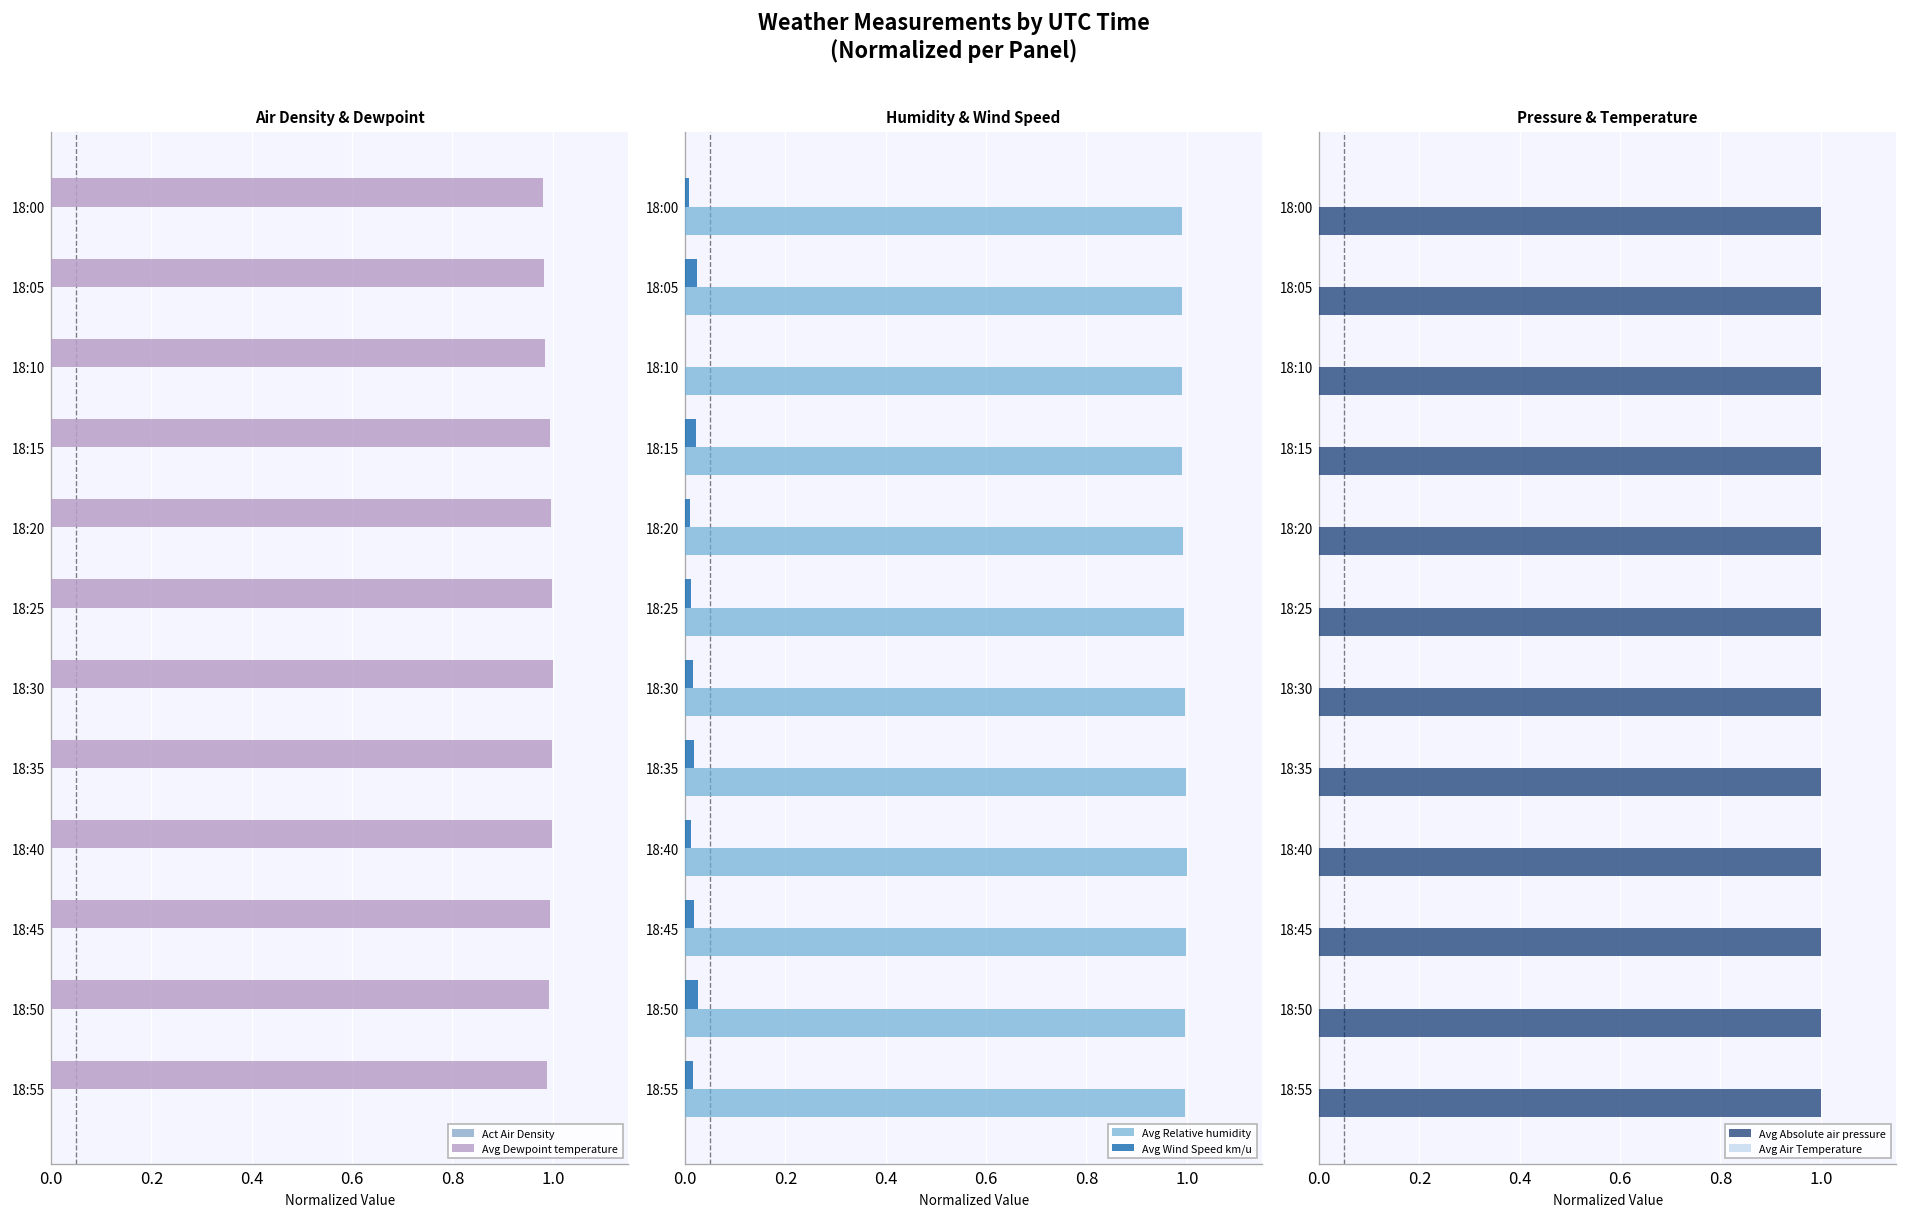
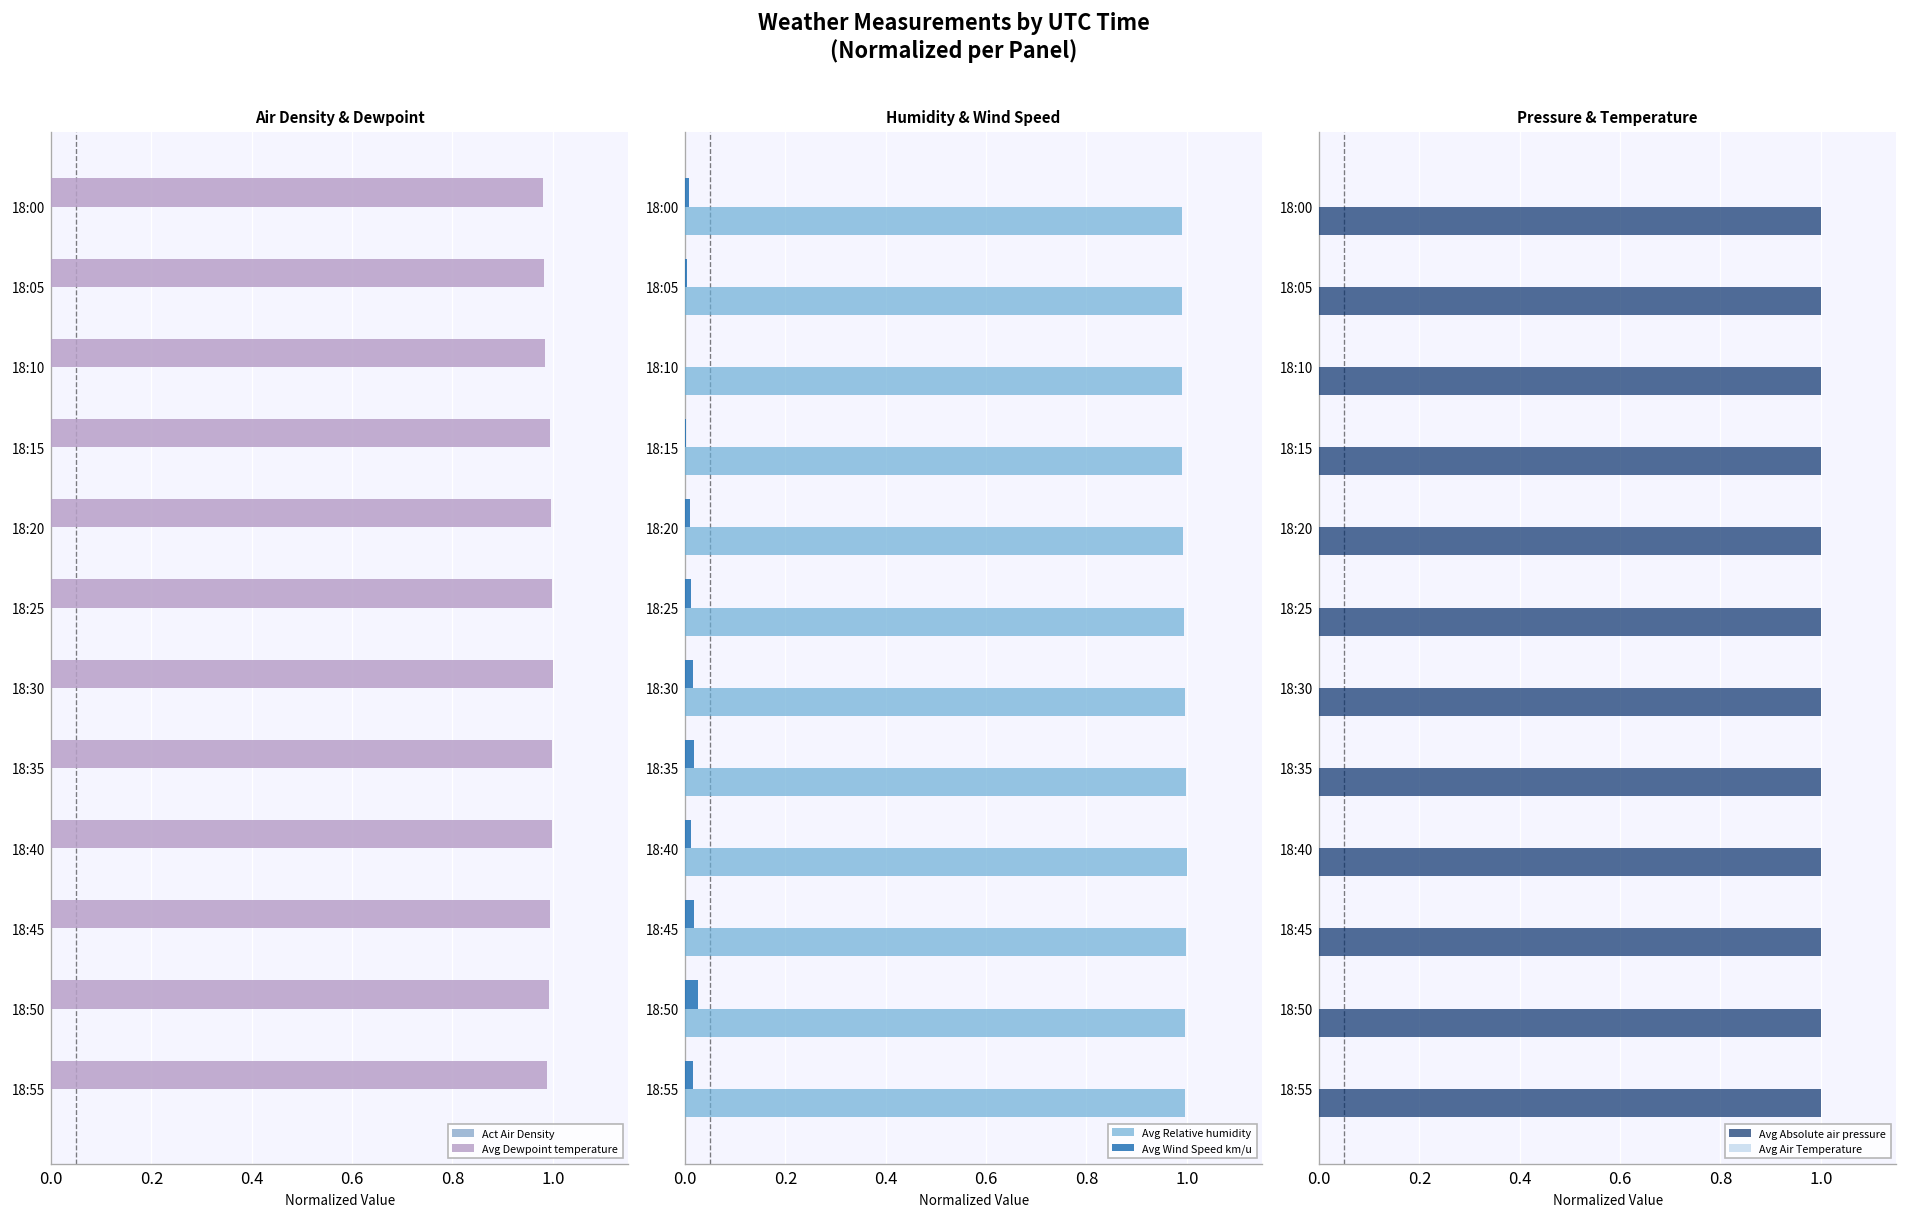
Humidity & Wind Speed, Avg Wind Speed km/u, 18:05: 0.02 -> 0.00
Humidity & Wind Speed, Avg Wind Speed km/u, 18:15: 0.02 -> 0.00
